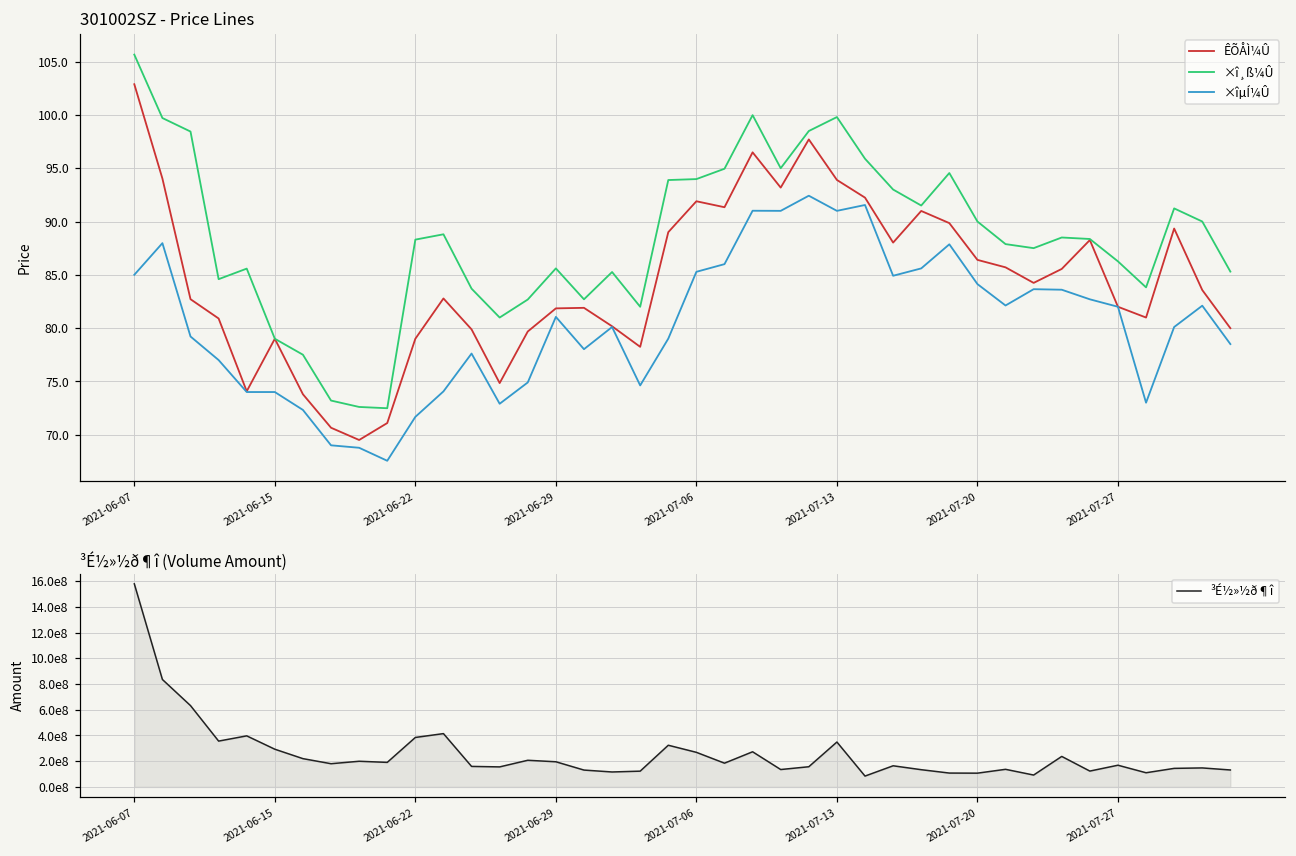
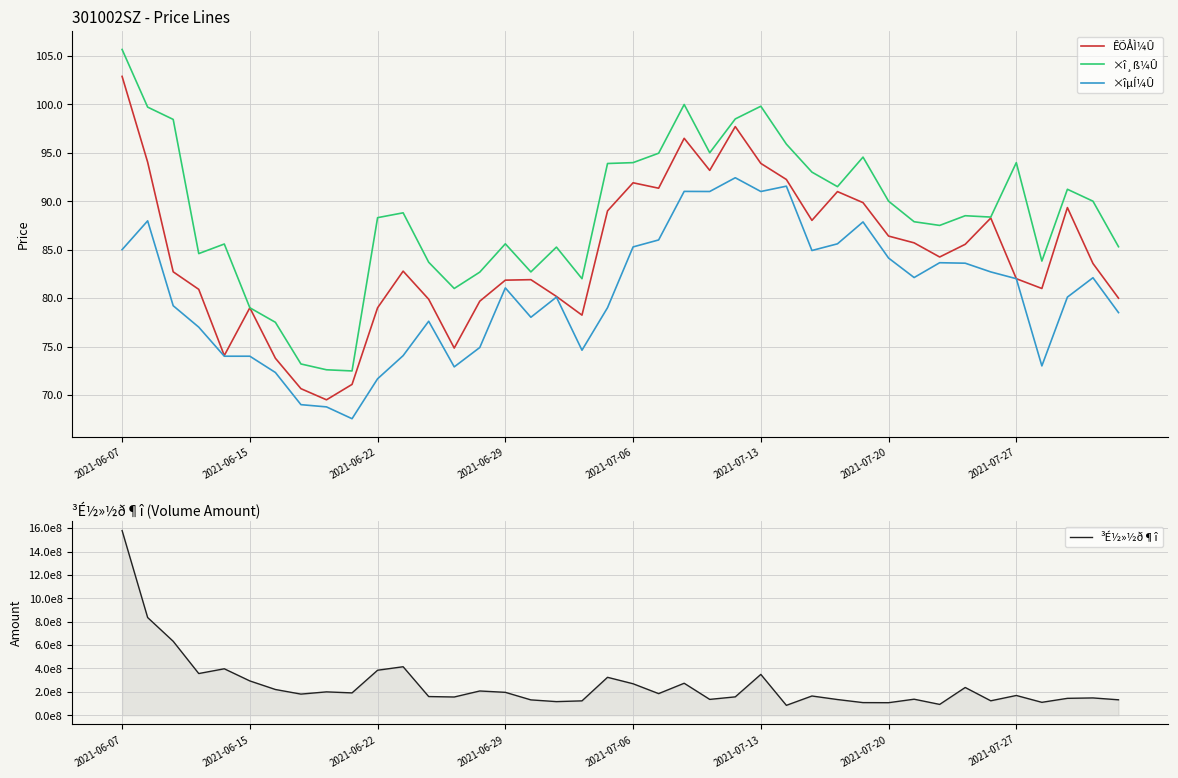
301002SZ - Price Lines, ×î¸ß¼Û, 2021-07-27: 86 -> 94
